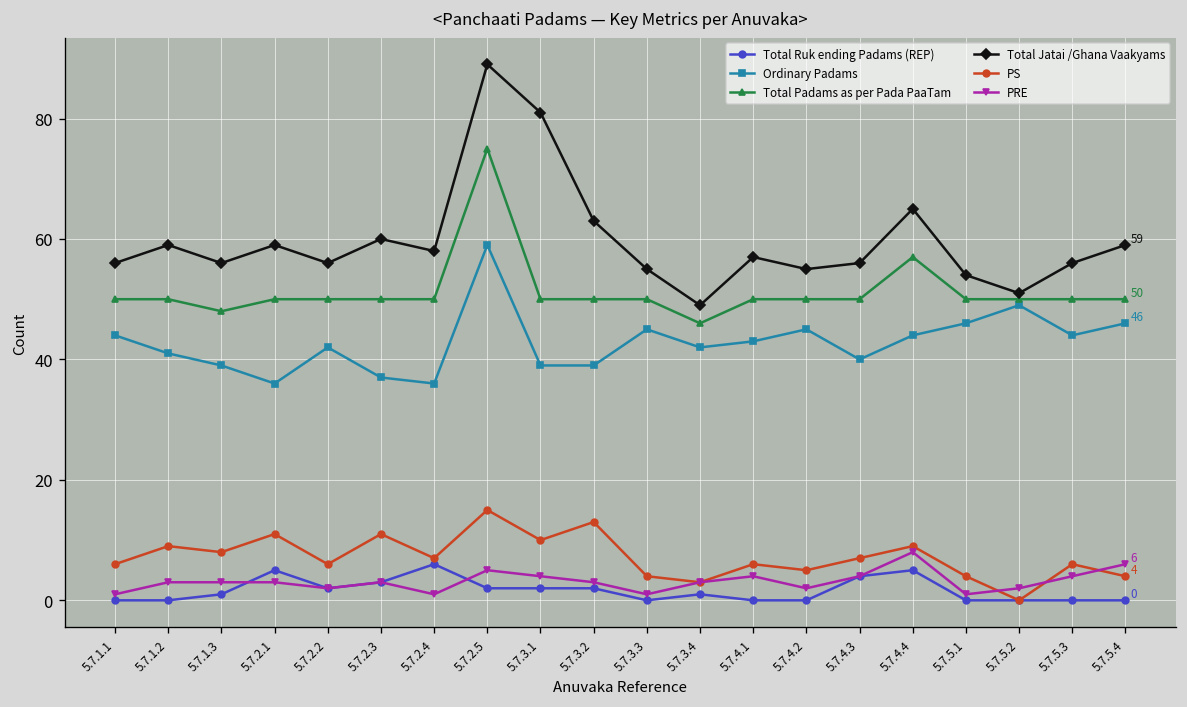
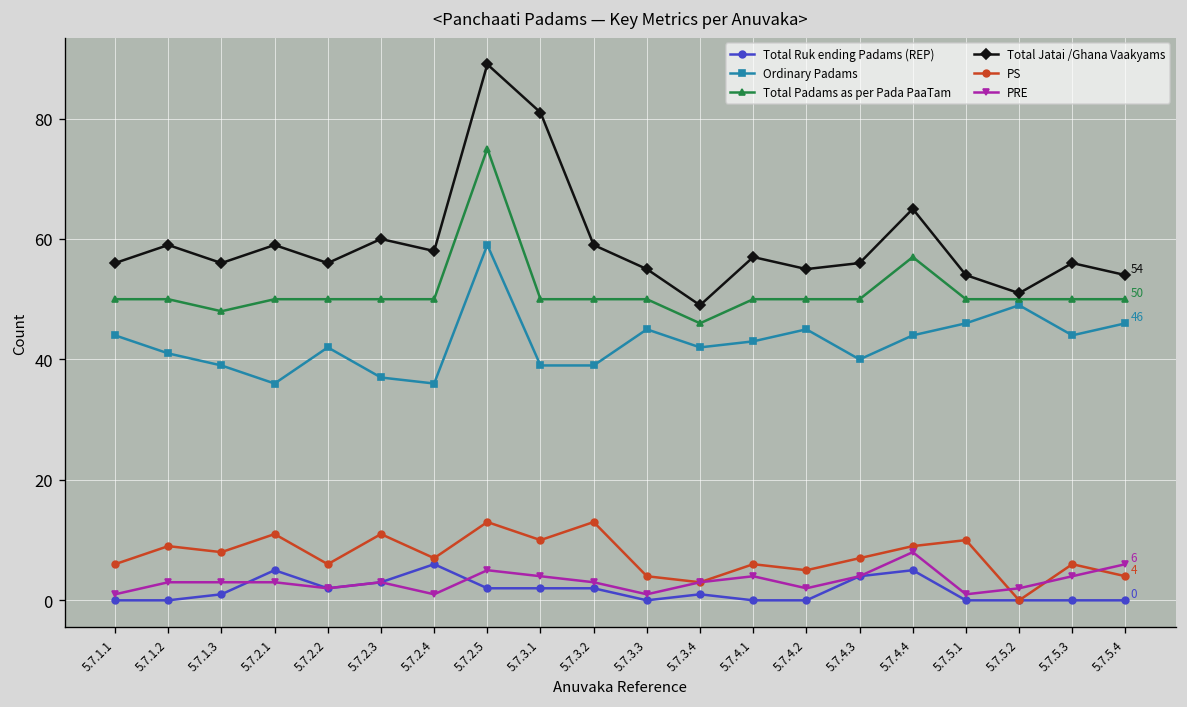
PS, 5.7.2.5: 15 -> 13
Total Jatai /Ghana Vaakyams, 5.7.3.2: 63 -> 59
PS, 5.7.5.1: 4 -> 10
Total Jatai /Ghana Vaakyams, 5.7.5.4: 59 -> 54
